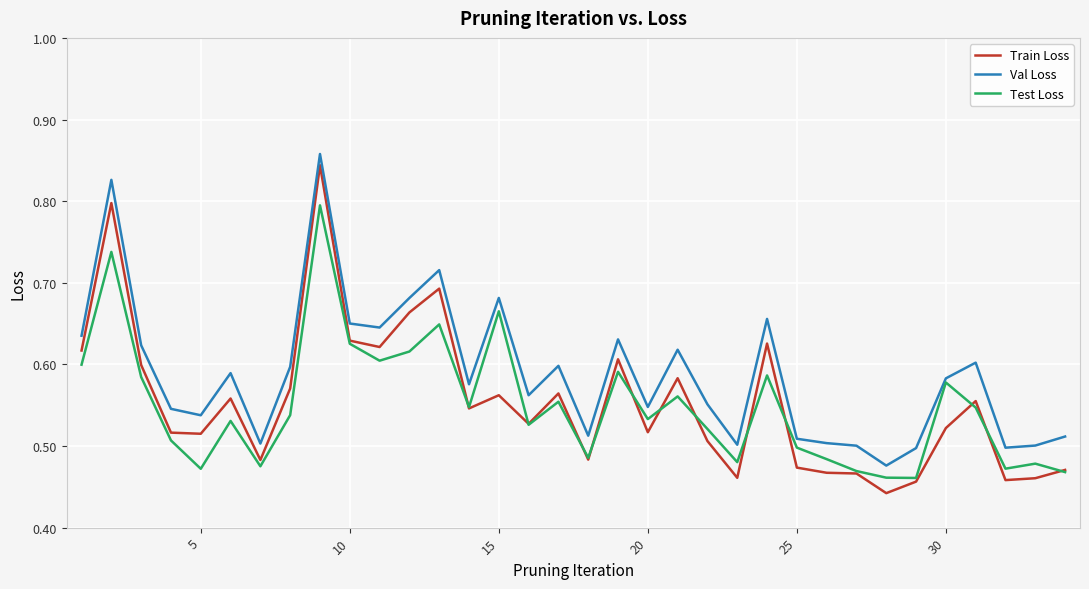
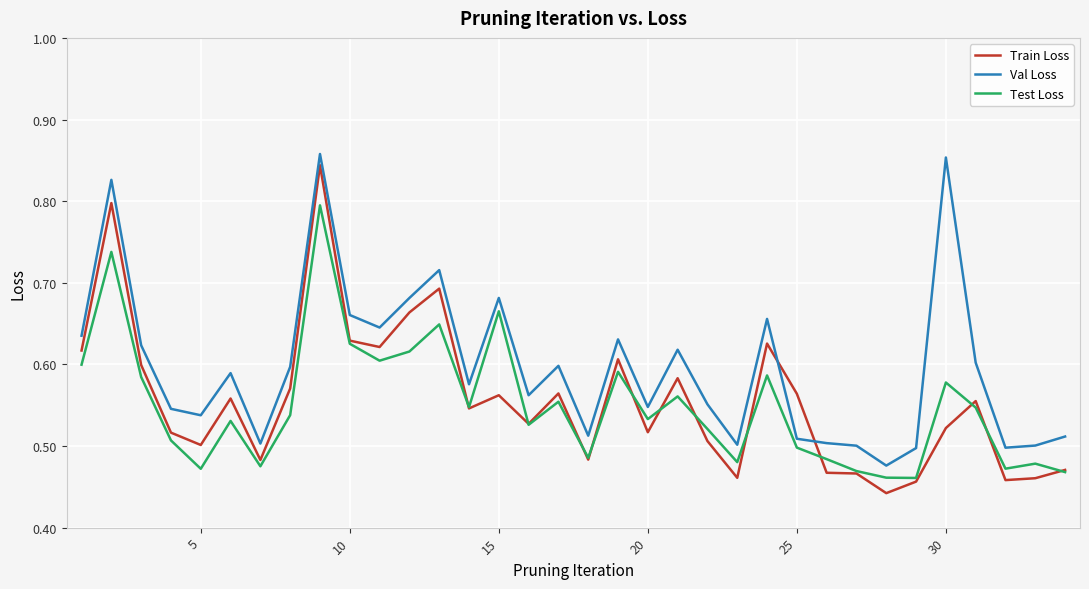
Train Loss, 5: 0.52 -> 0.50
Val Loss, 10: 0.65 -> 0.66
Train Loss, 25: 0.47 -> 0.56
Val Loss, 30: 0.58 -> 0.85
